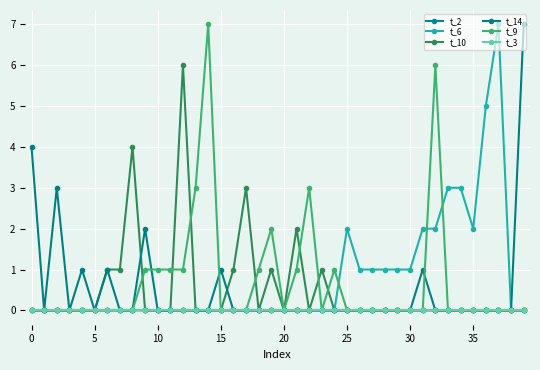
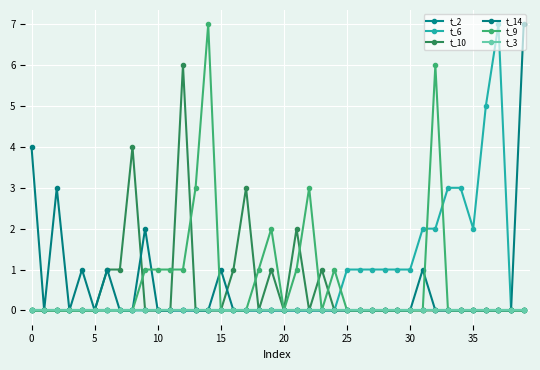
t_6, 25: 2 -> 1
